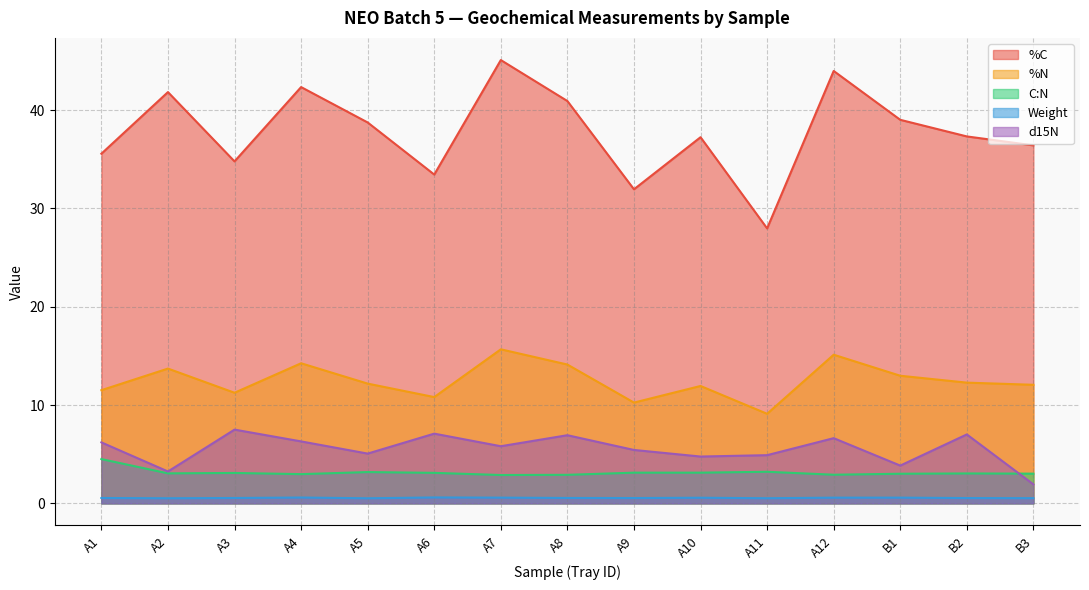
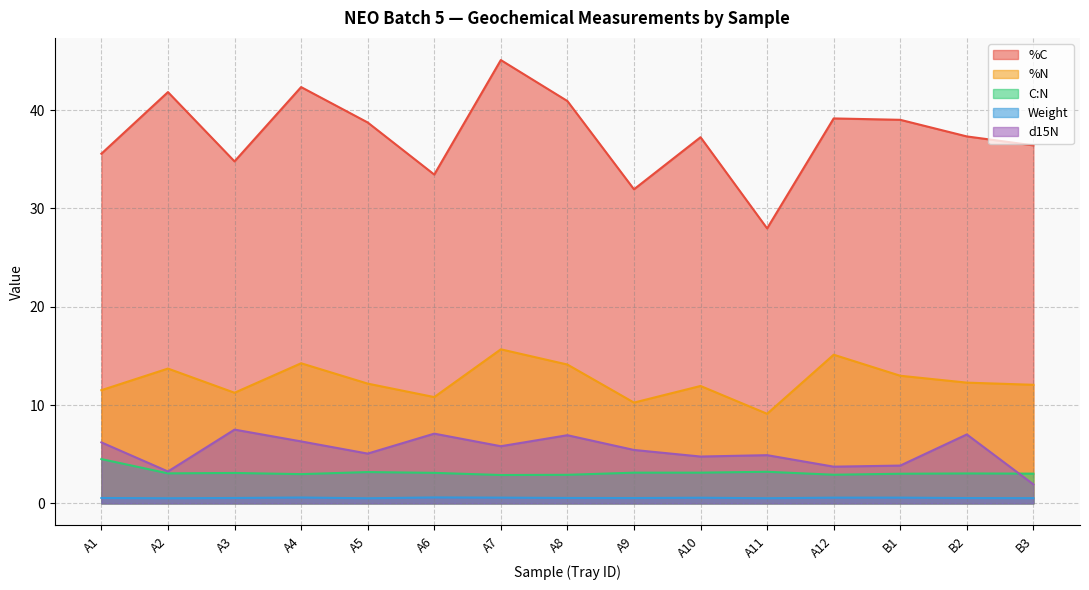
%C, A12: 44 -> 39
d15N, A12: 7 -> 4
